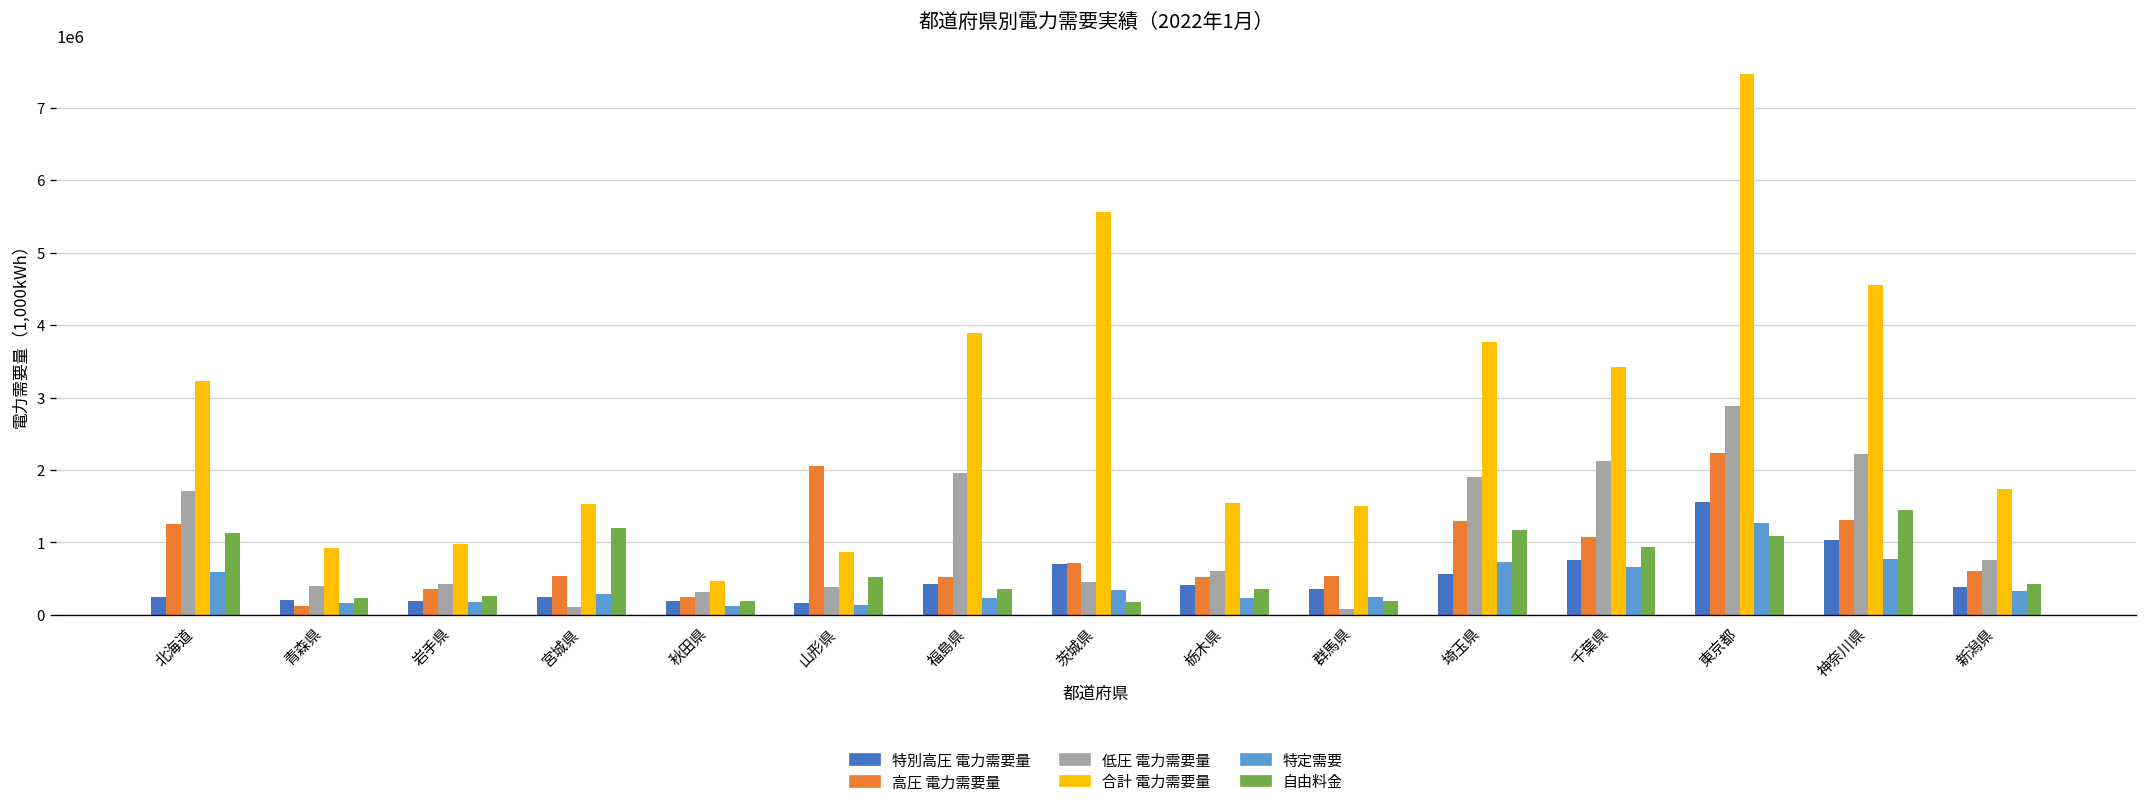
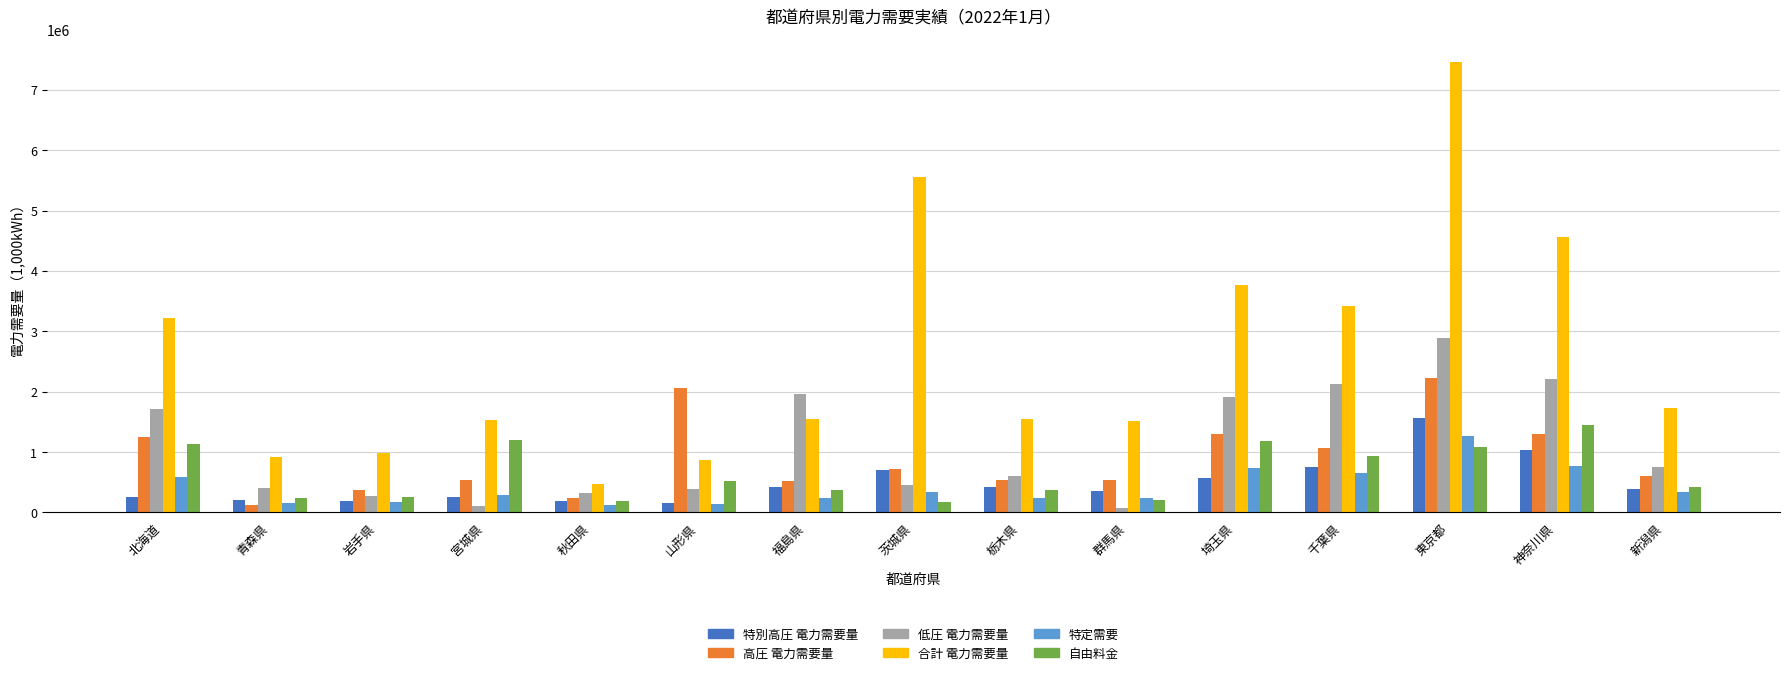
低圧 電力需要量, 岩手県: 400000 -> 300000
合計 電力需要量, 福島県: 3900000 -> 1500000
